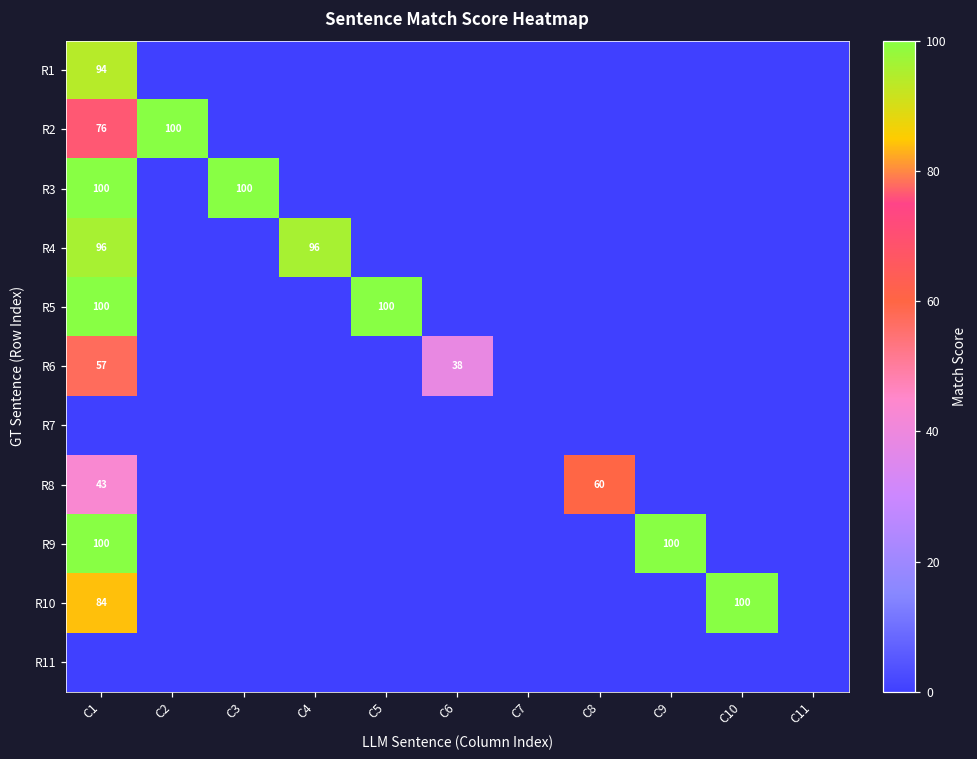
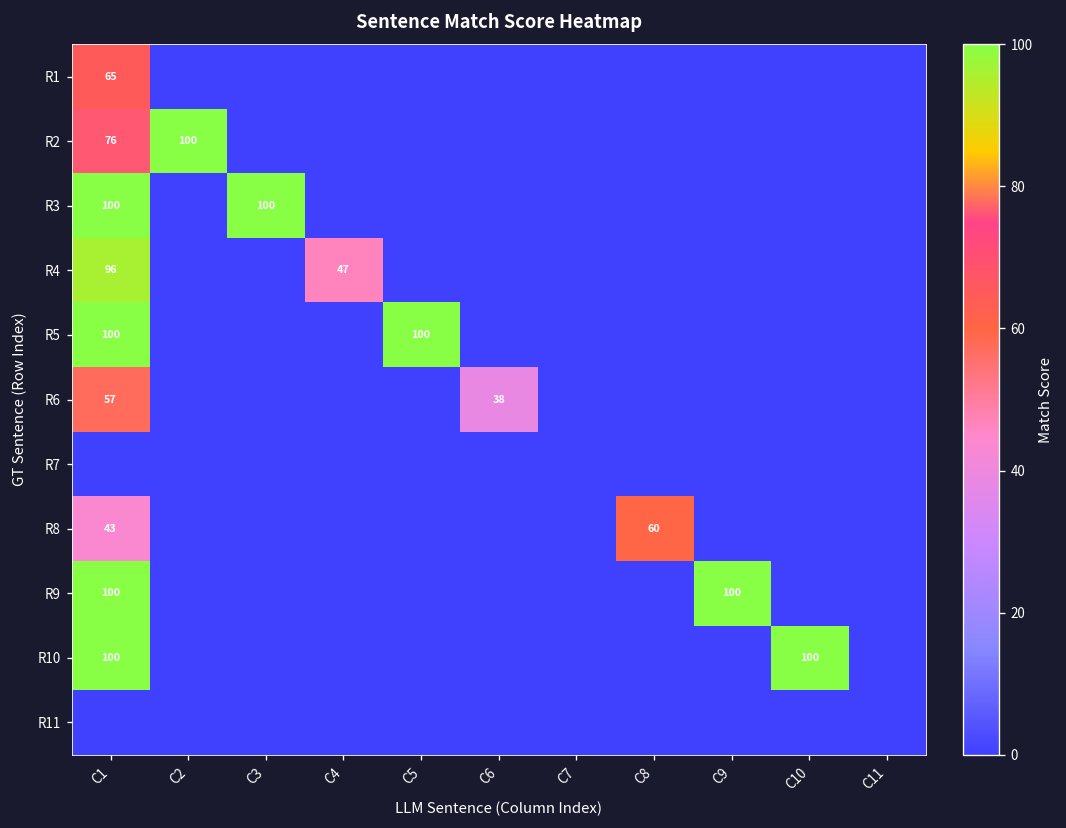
R1, C1: 94 -> 65
R4, C4: 96 -> 47
R10, C1: 84 -> 100
